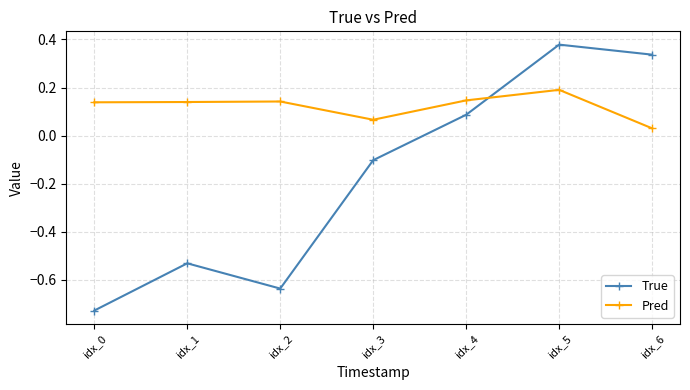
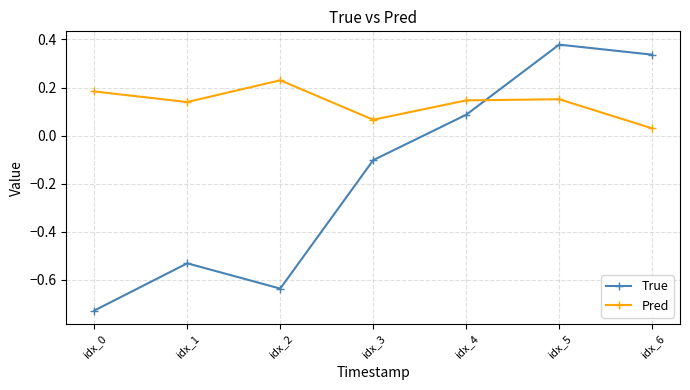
Pred, idx_0: 0.14 -> 0.18
Pred, idx_2: 0.14 -> 0.23
Pred, idx_5: 0.19 -> 0.15
